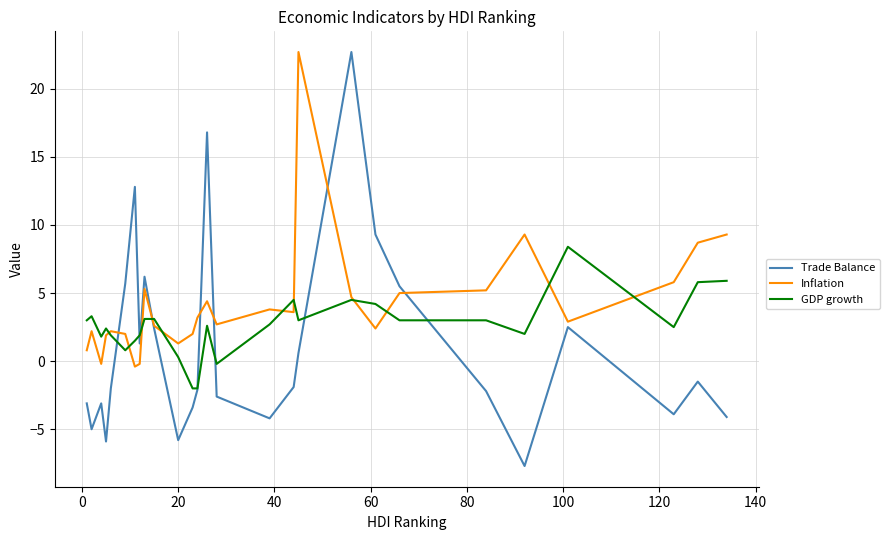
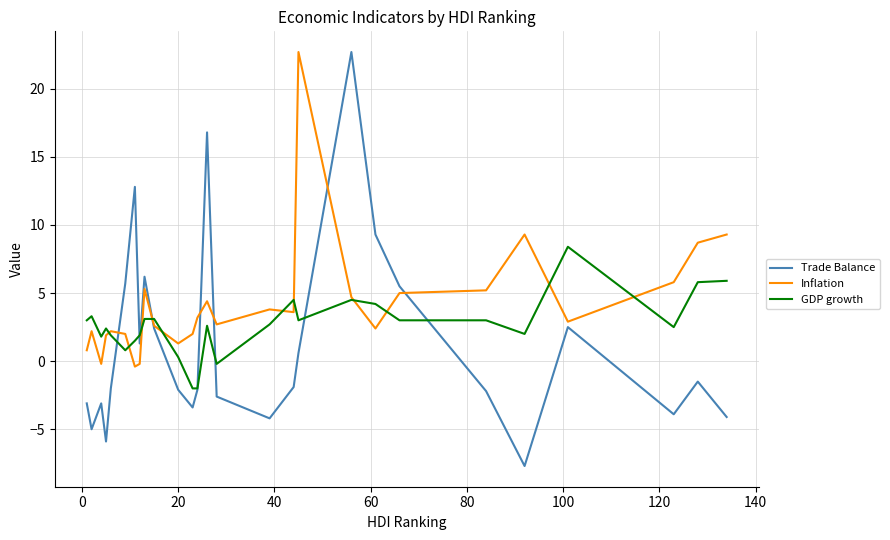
Trade Balance, 20: -5.8 -> -2.1
